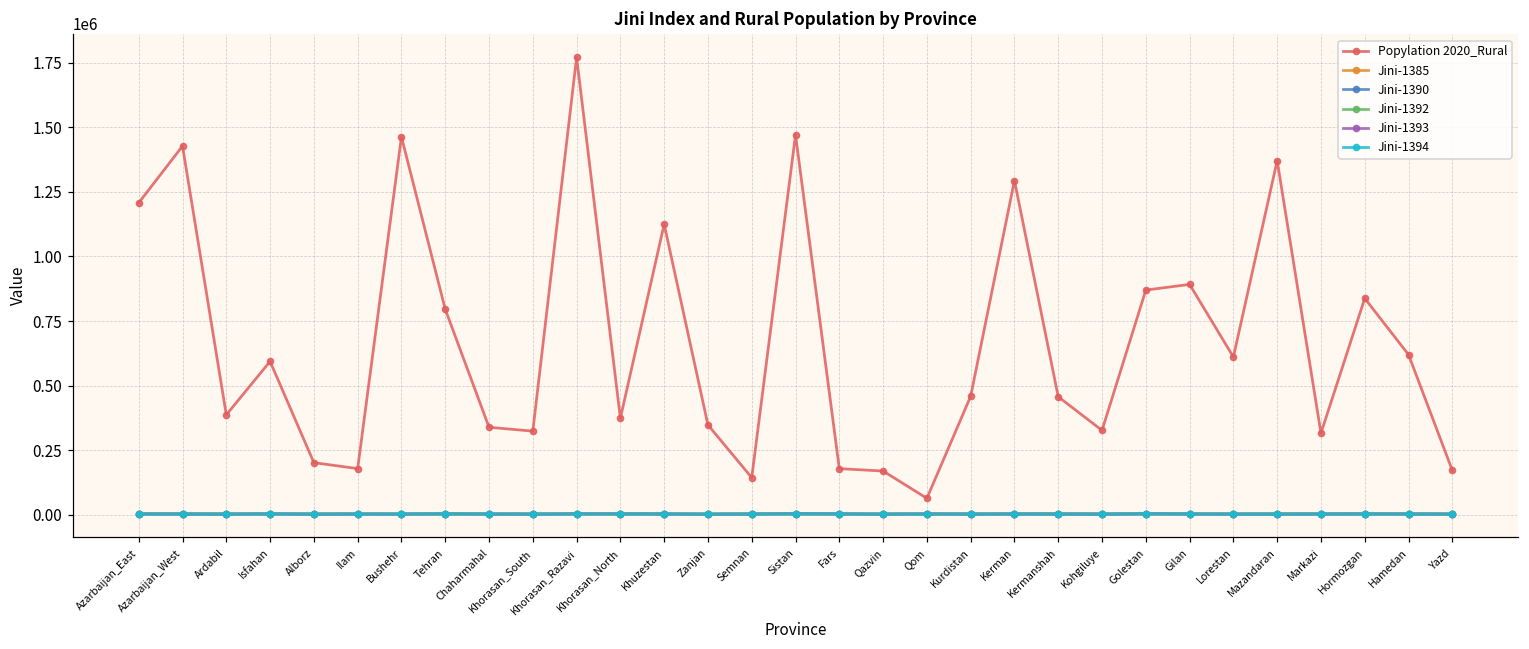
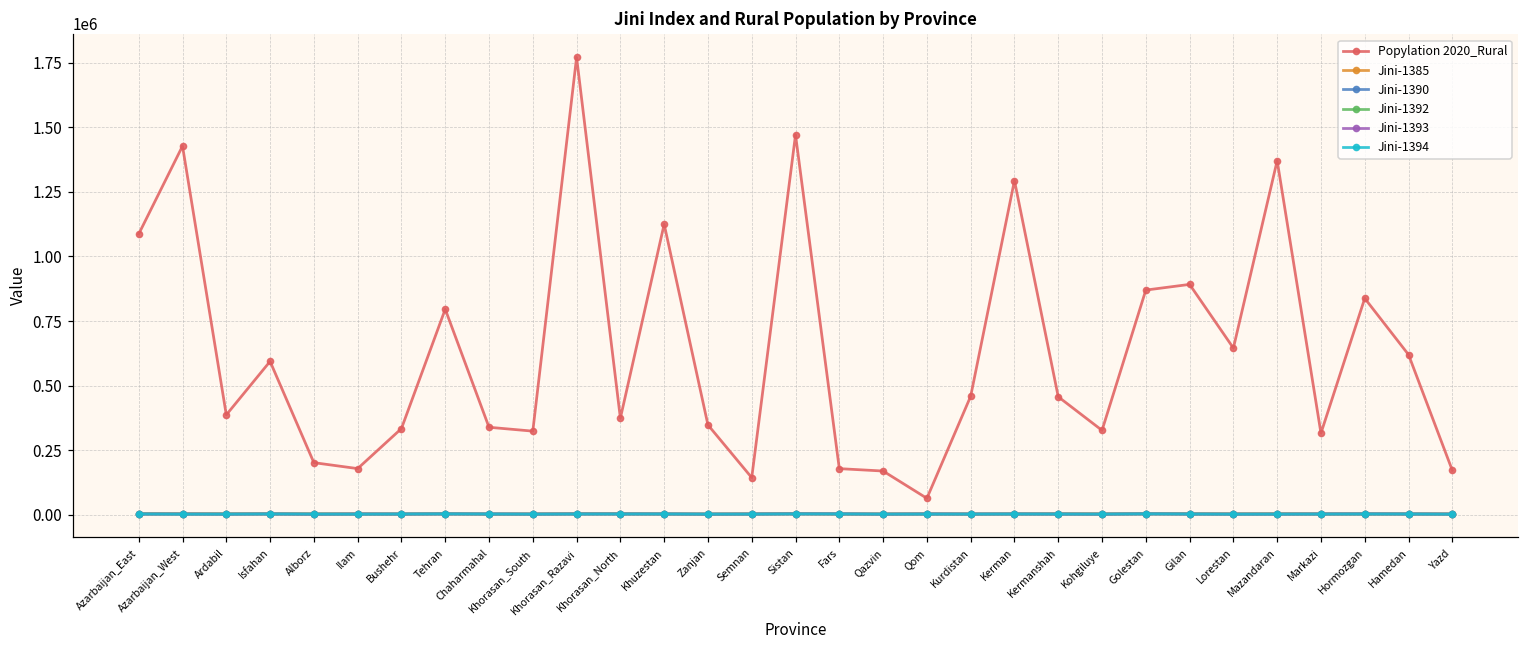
Popylation 2020_Rural, Azarbaijan_East: 1210000 -> 1090000
Popylation 2020_Rural, Bushehr: 1460000 -> 330000
Popylation 2020_Rural, Lorestan: 610000 -> 650000
